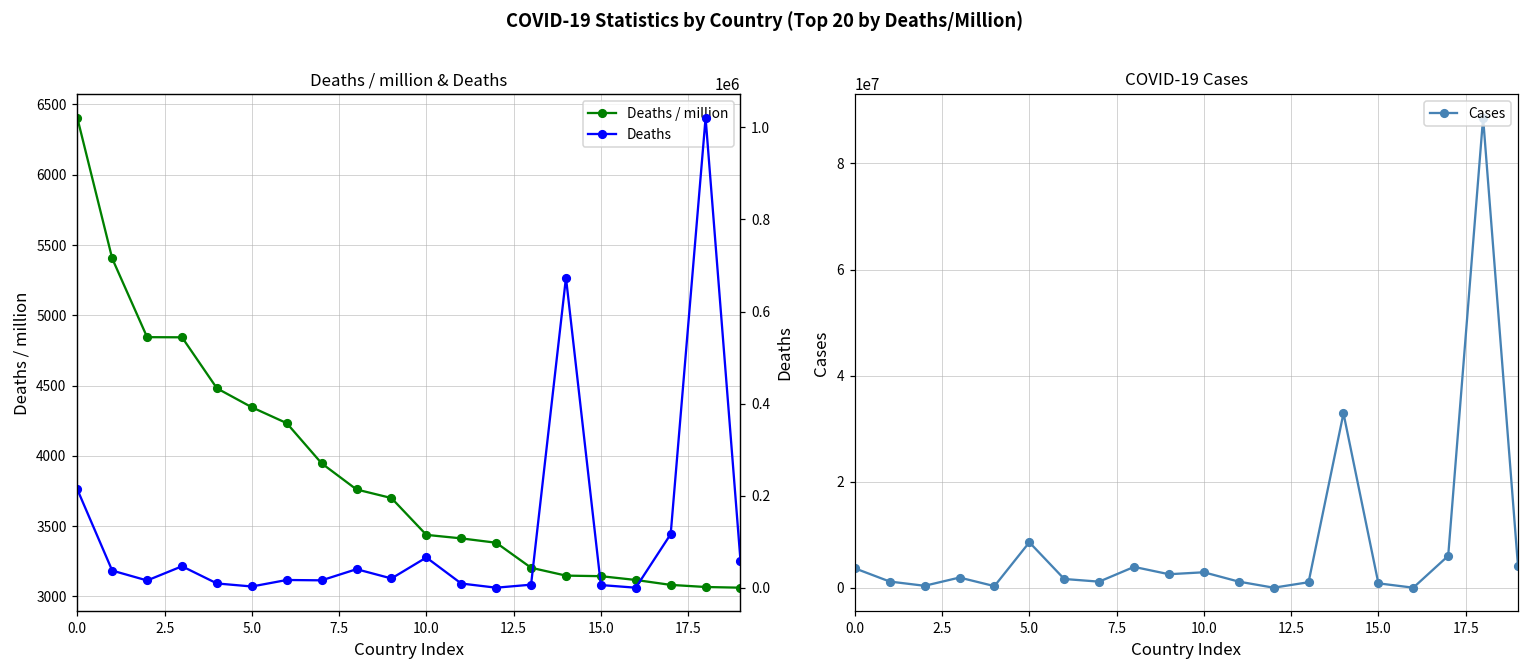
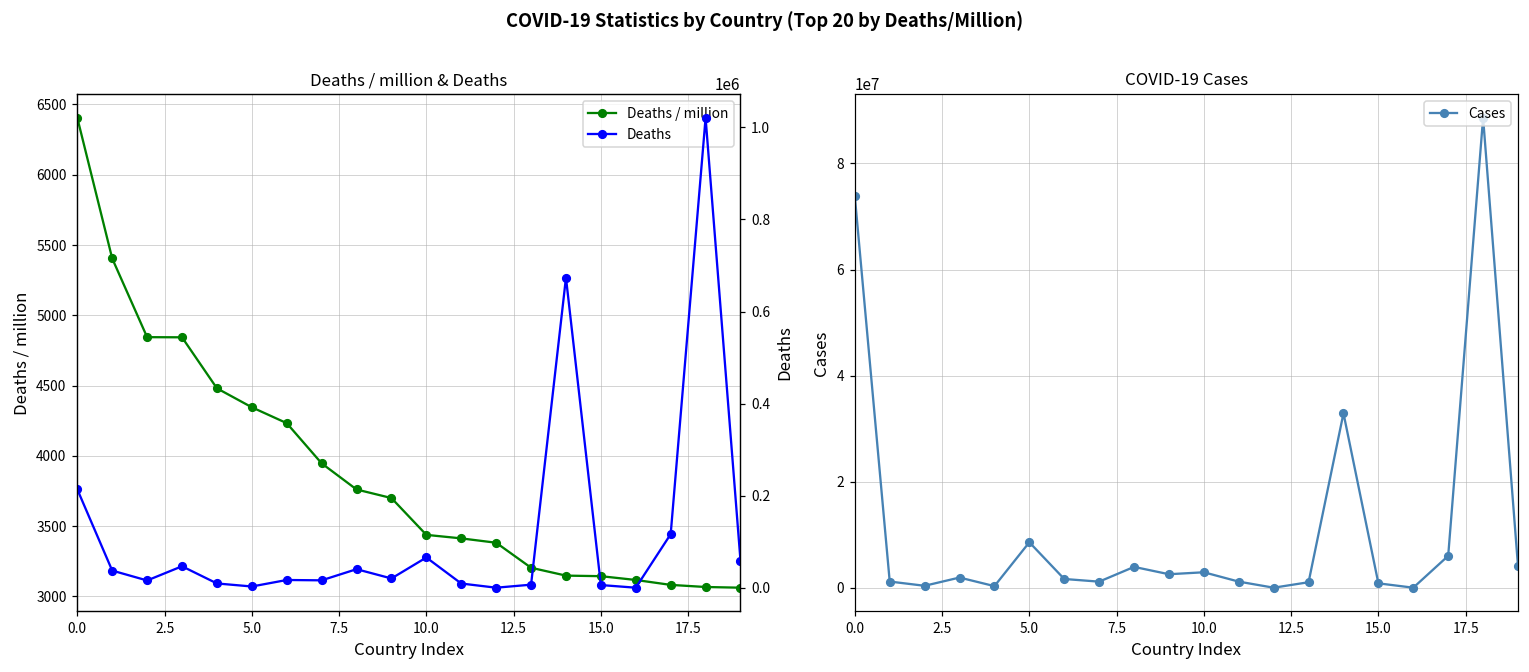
COVID-19 Cases, 0.0: 4000000 -> 74000000
